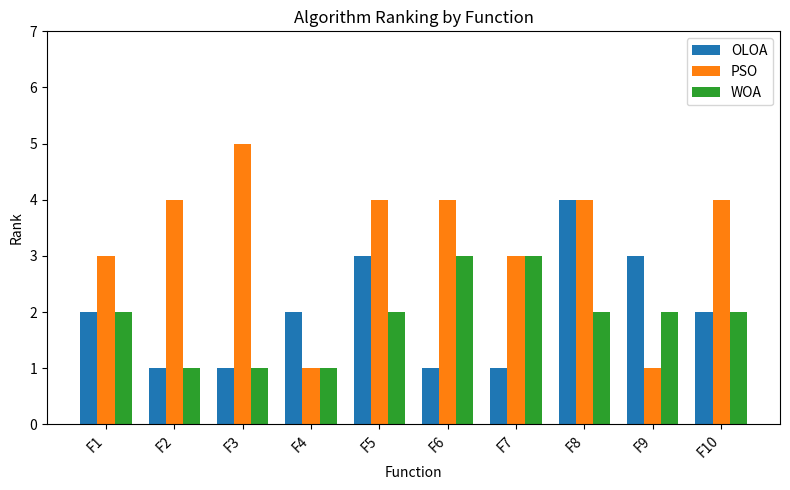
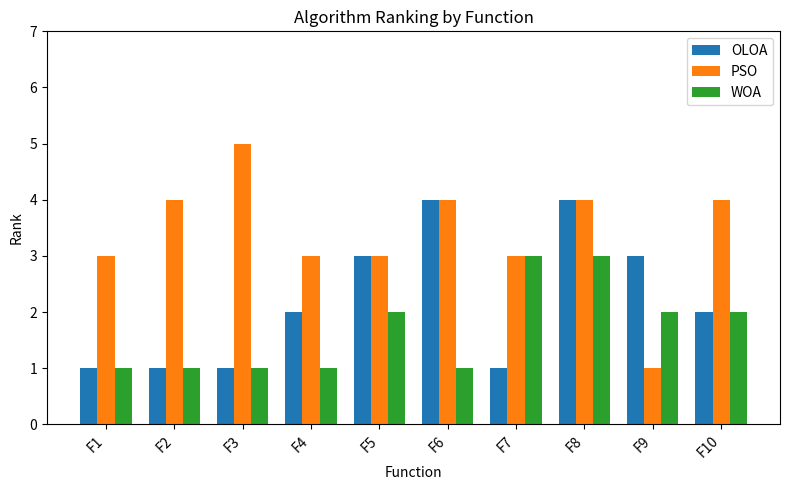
OLOA, F1: 2 -> 1
WOA, F1: 2 -> 1
PSO, F4: 1 -> 3
PSO, F5: 4 -> 3
OLOA, F6: 1 -> 4
WOA, F6: 3 -> 1
WOA, F8: 2 -> 3
